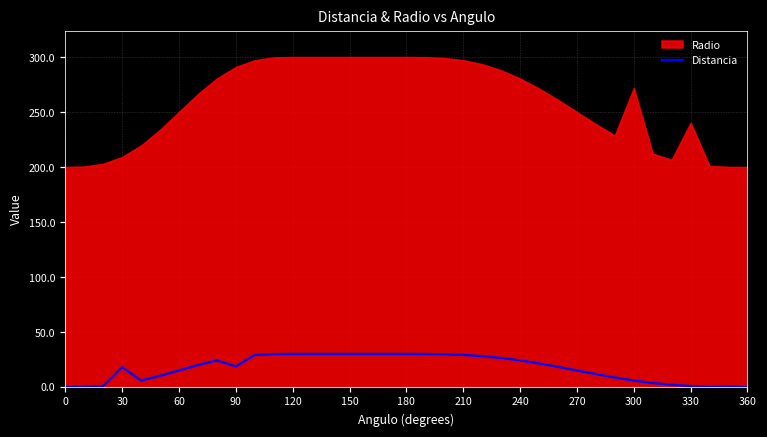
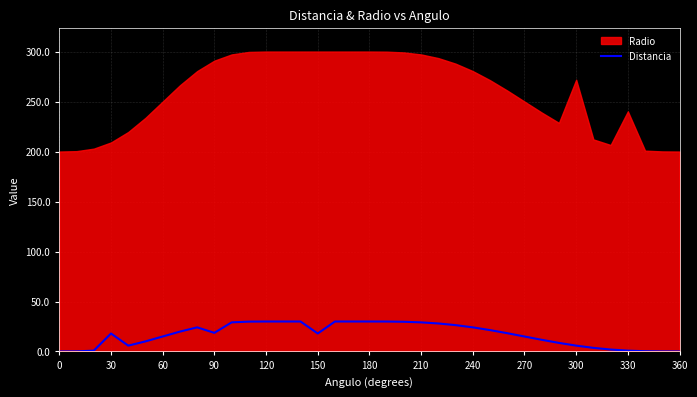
Distancia, 150: 30 -> 20
